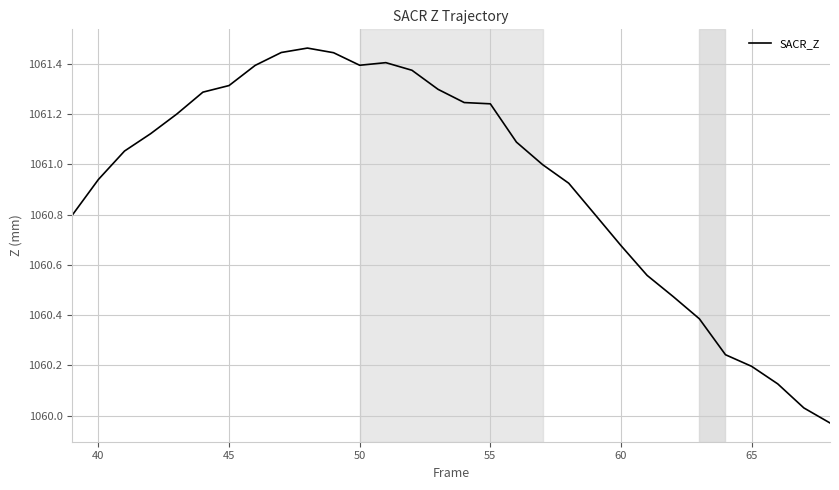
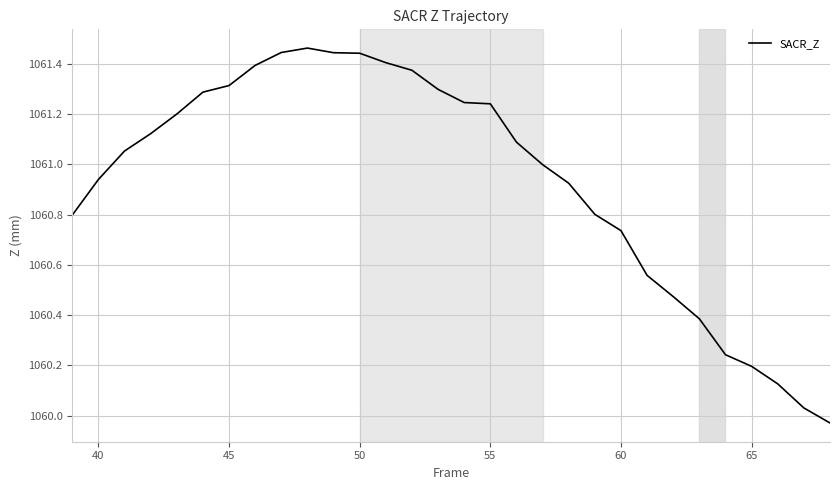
50: 1061.39 -> 1061.44
60: 1060.68 -> 1060.74
